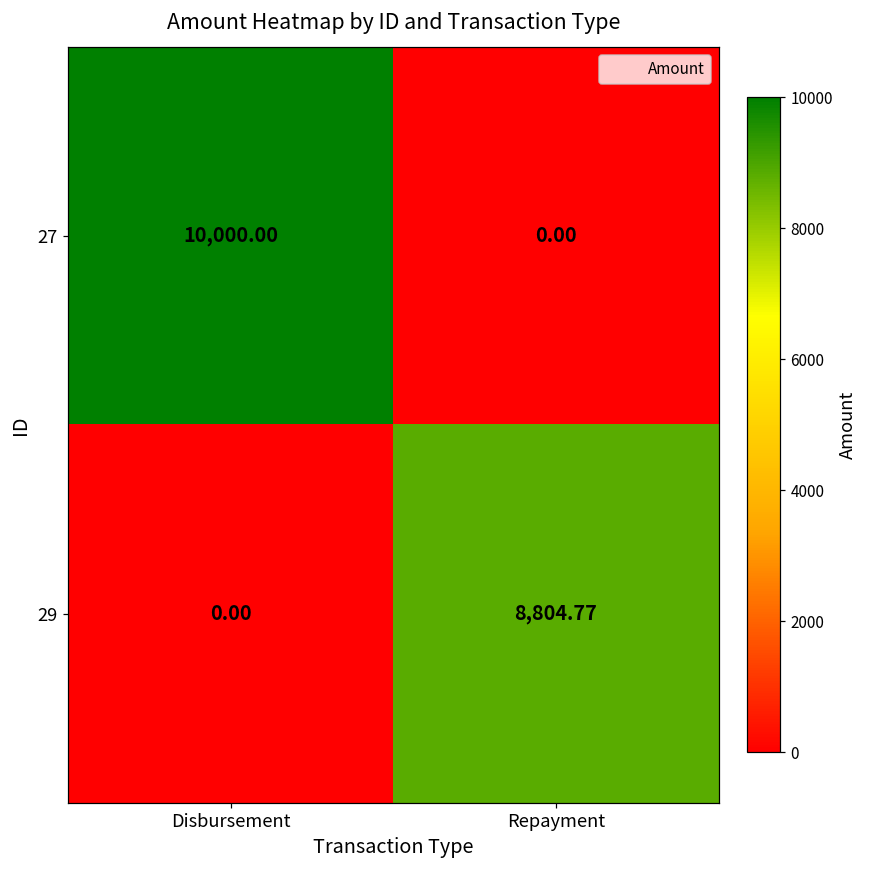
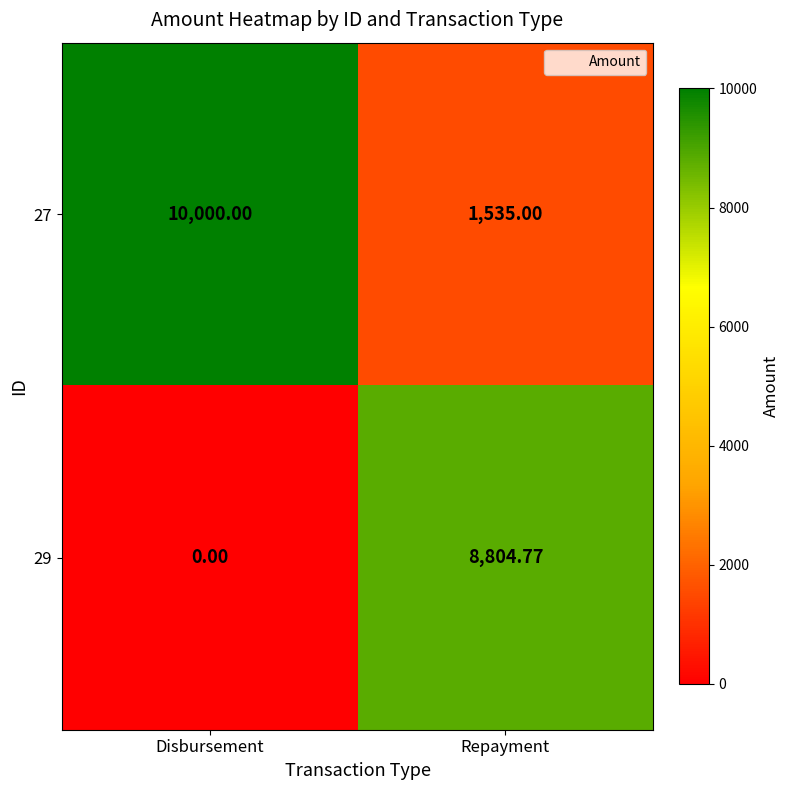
27, Repayment: 0.00 -> 1,535.00
